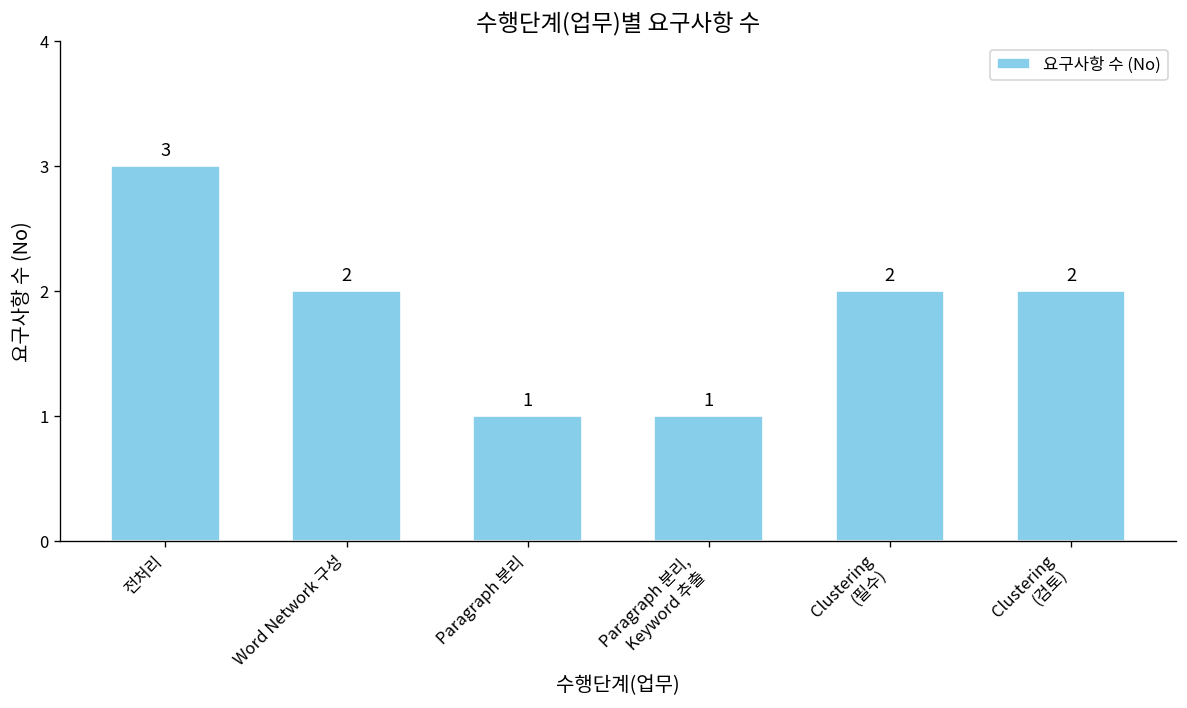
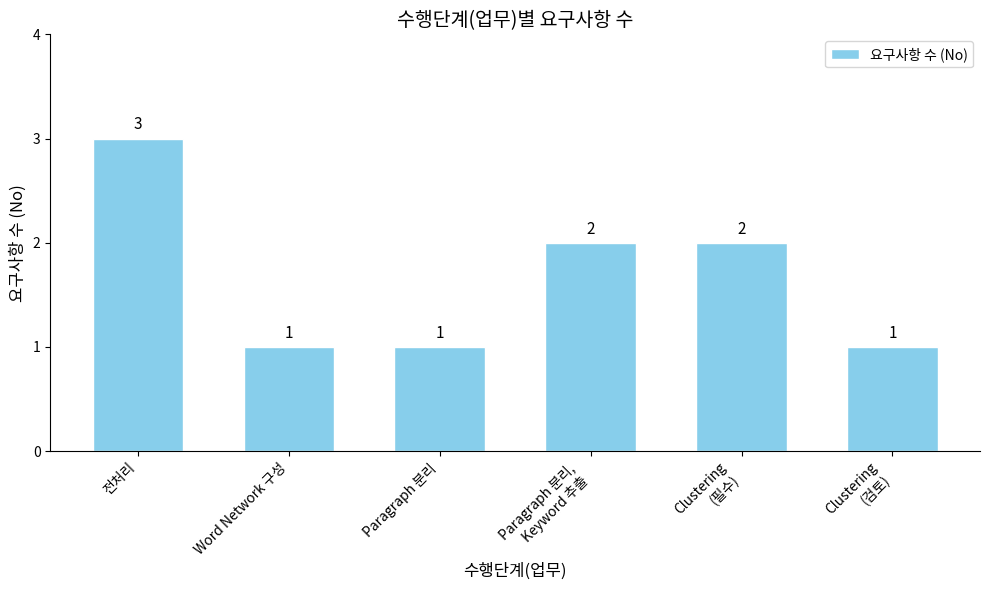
Word Network 구성: 2 -> 1
Paragraph 분리, Keyword 추출: 1 -> 2
Clustering (검토): 2 -> 1
